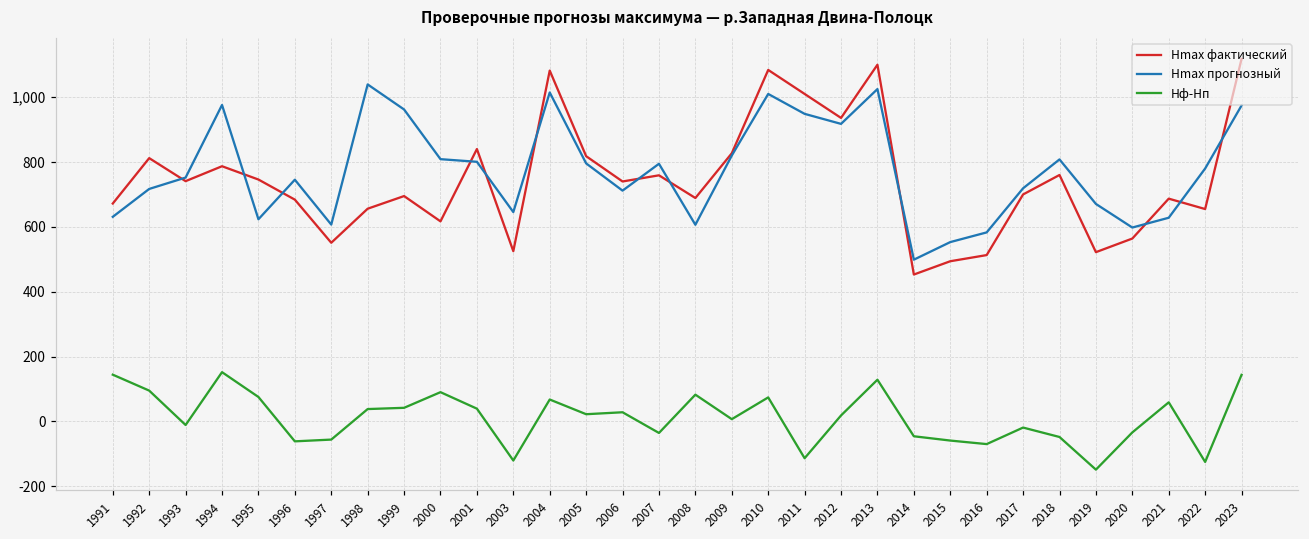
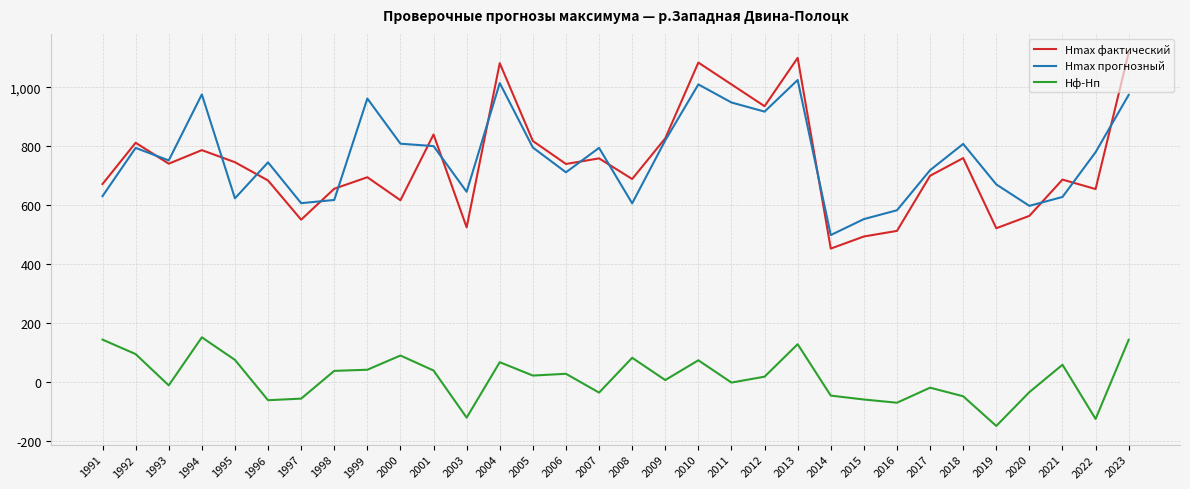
Hmax прогнозный, 1992: 720 -> 790
Hmax прогнозный, 1998: 1,040 -> 620
Hф-Hп, 2011: -110 -> 0
